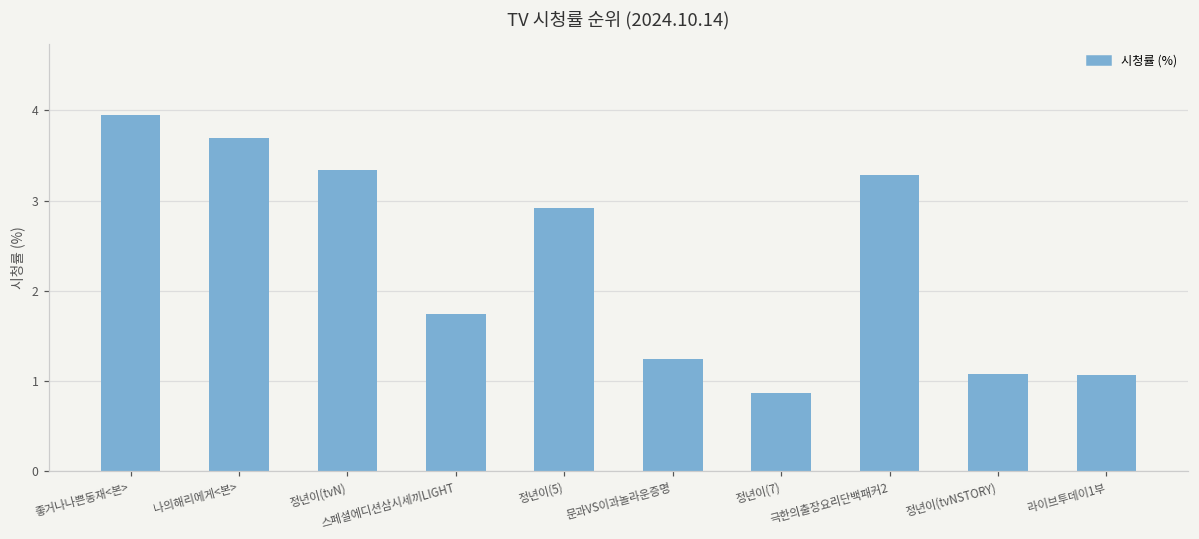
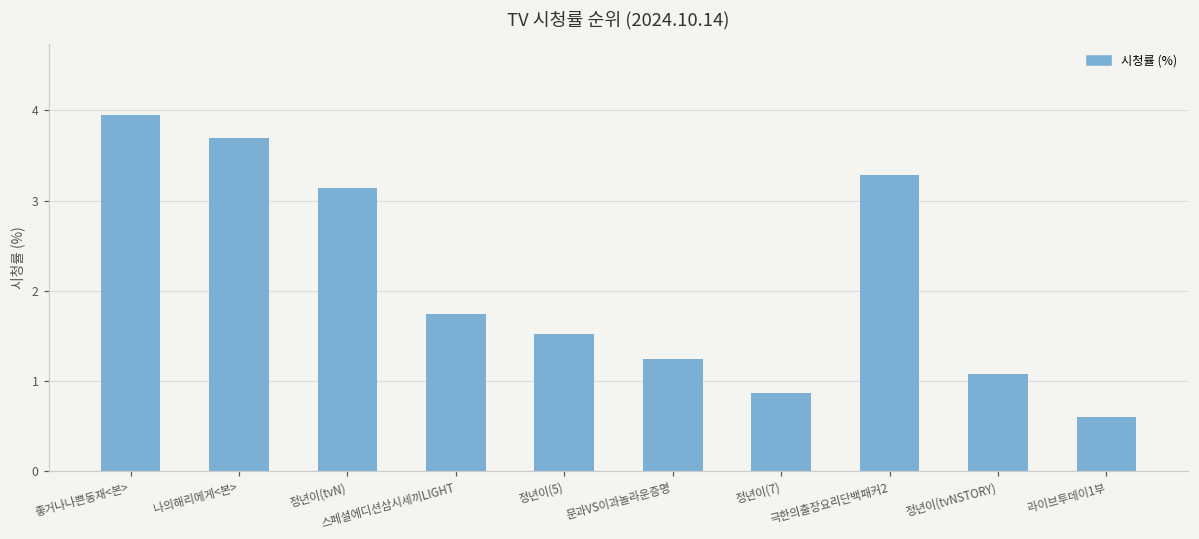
정년이(tvN): 3.3 -> 3.1
정년이(5): 2.9 -> 1.5
라이브투데이1부: 1.1 -> 0.6
